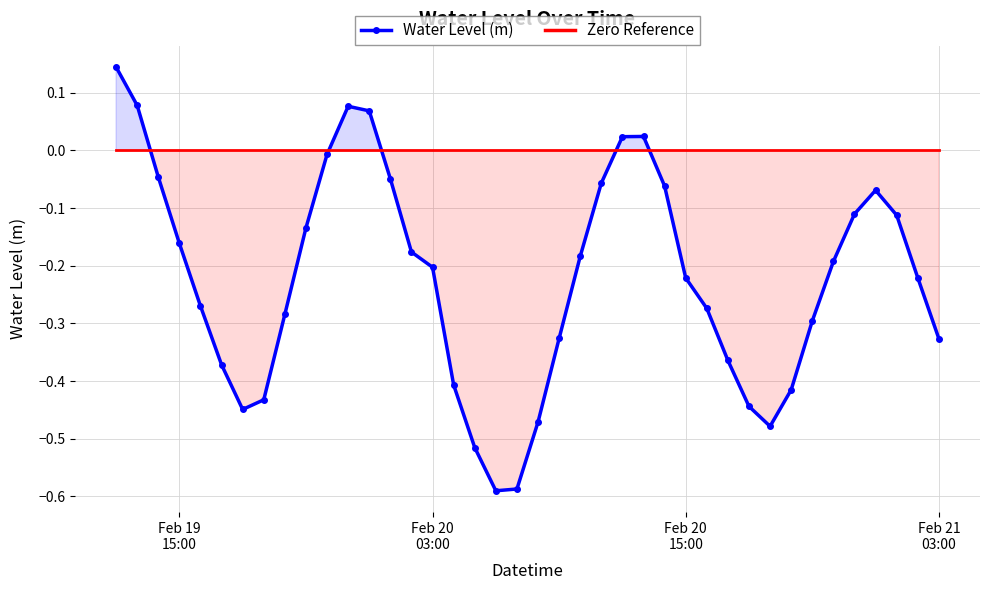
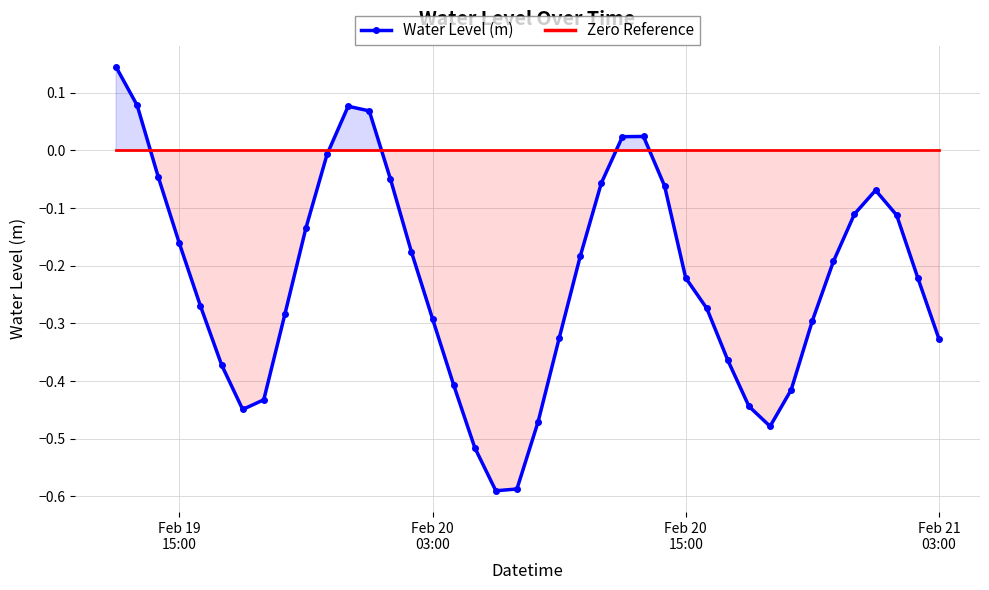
Water Level (m), Feb 20 03:00: -0.20 -> -0.29
